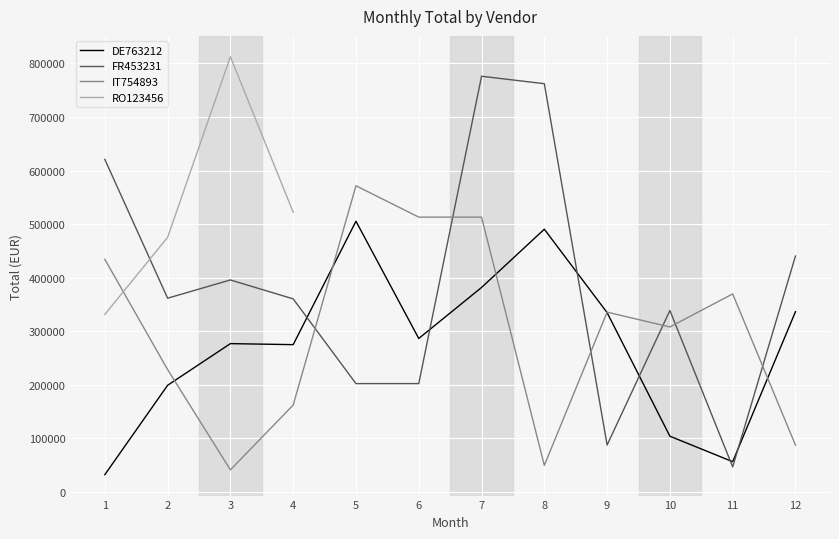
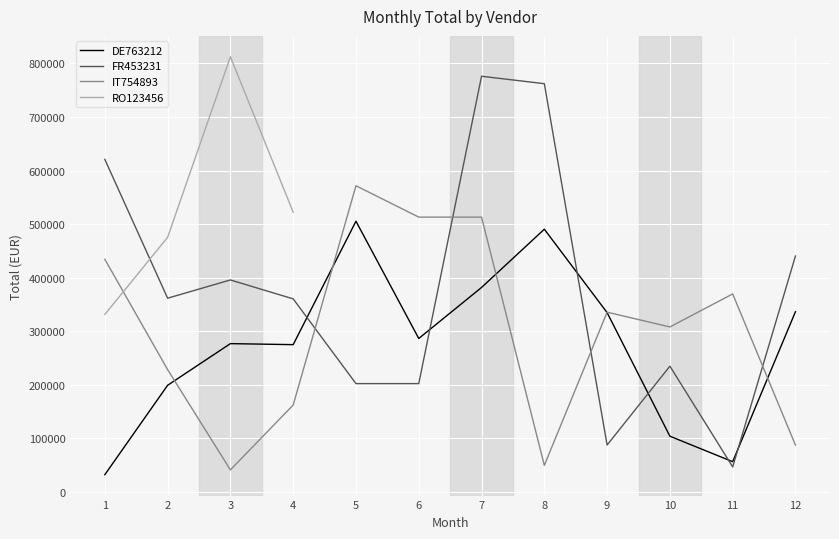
FR453231, 10: 340000 -> 230000
